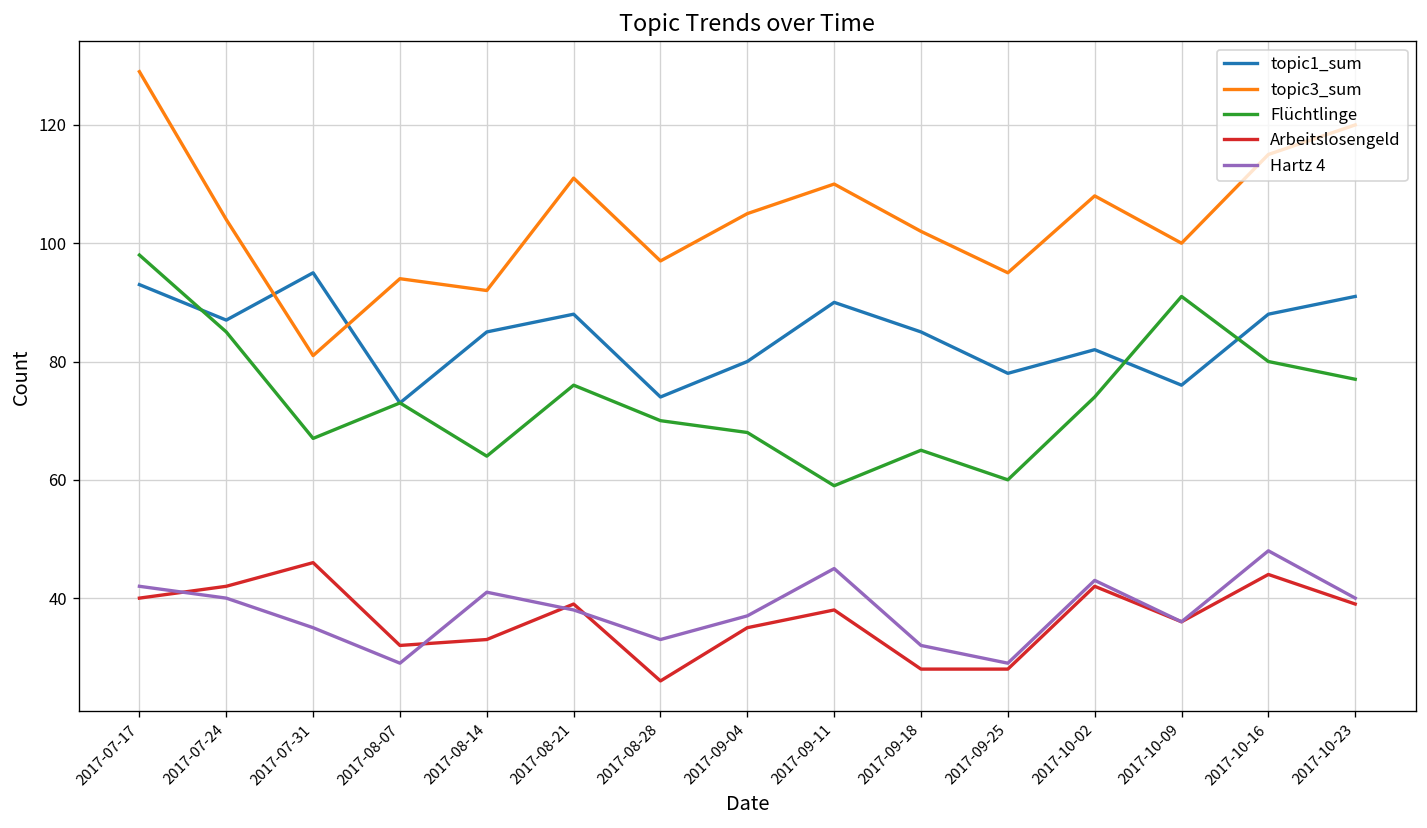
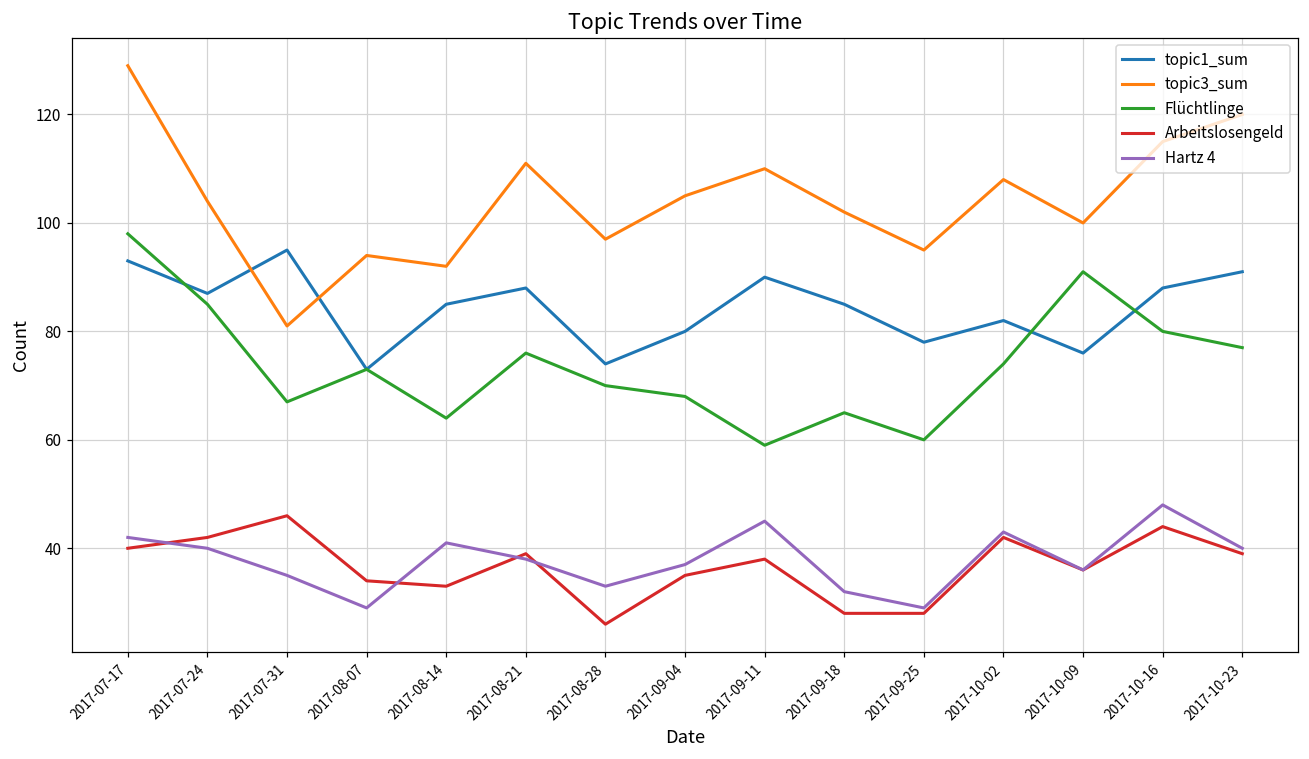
Arbeitslosengeld, 2017-08-07: 32 -> 34
